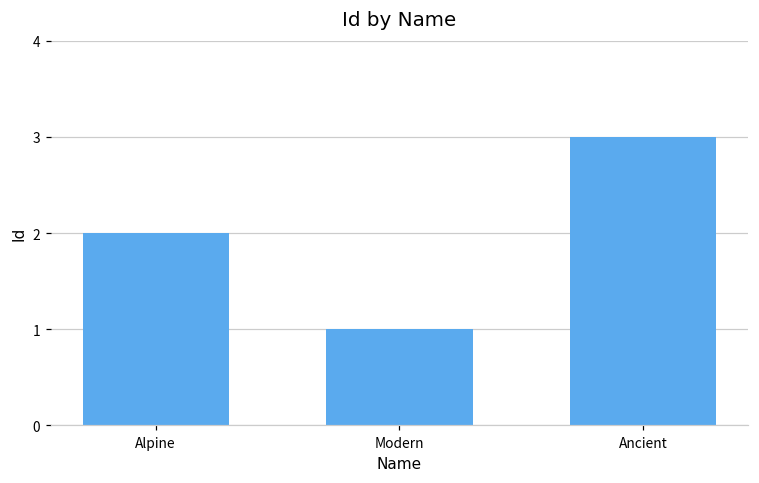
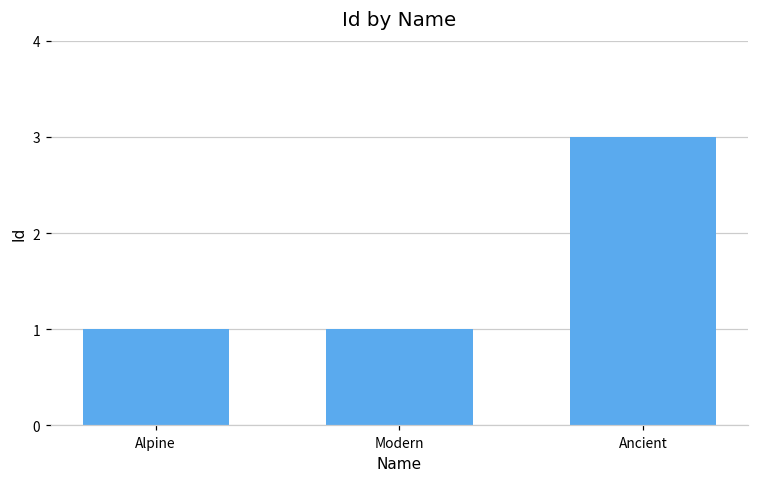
Alpine: 2 -> 1
